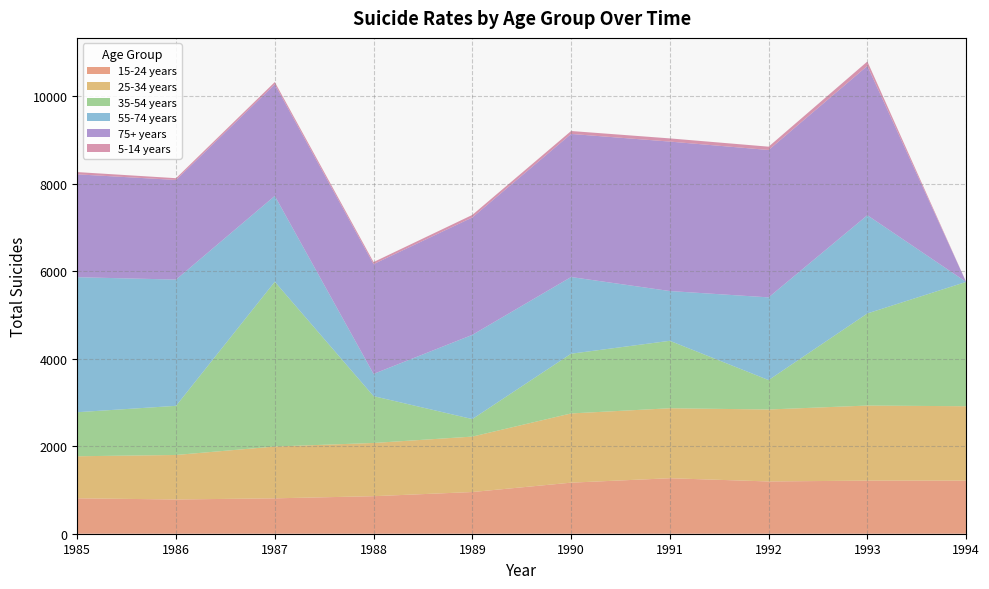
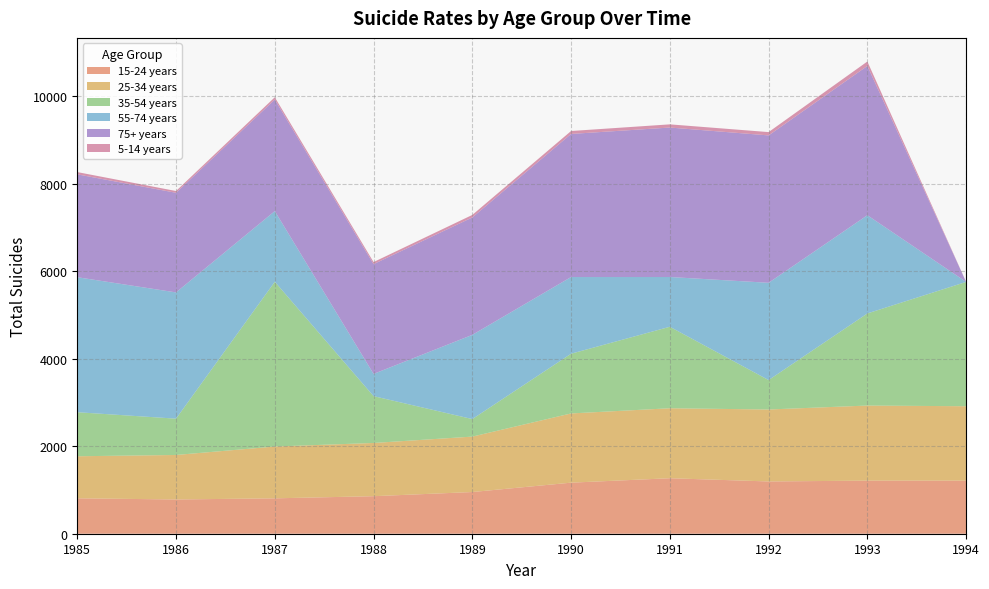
35-54 years, 1986: 1100 -> 800
55-74 years, 1987: 2000 -> 1600
35-54 years, 1991: 1500 -> 1900
55-74 years, 1992: 1900 -> 2200
